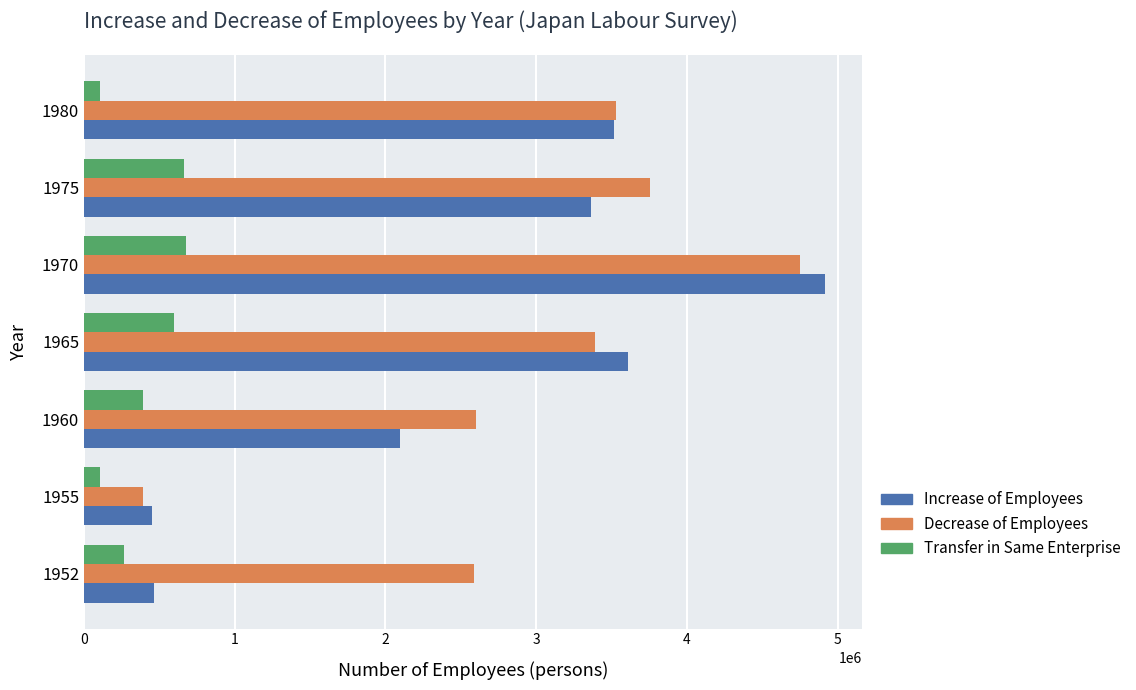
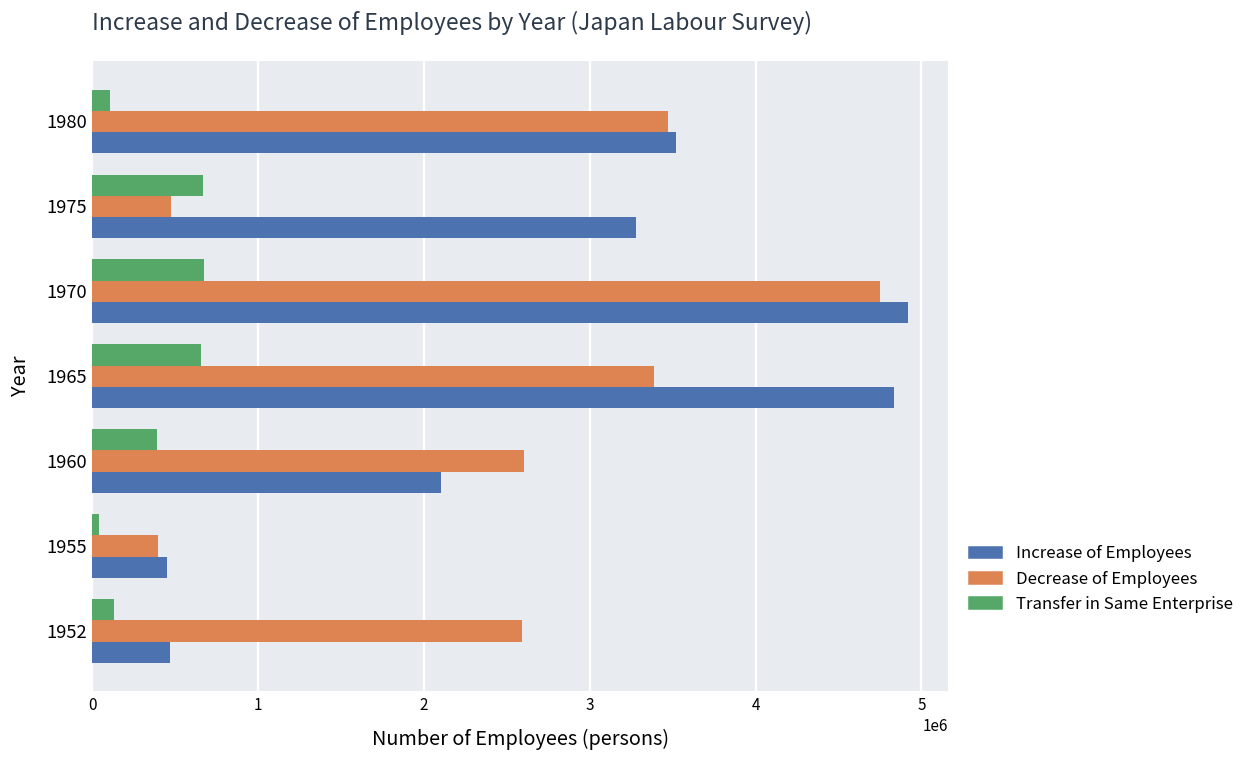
Decrease of Employees, 1980: 3530000 -> 3470000
Decrease of Employees, 1975: 3760000 -> 470000
Increase of Employees, 1975: 3360000 -> 3280000
Transfer in Same Enterprise, 1965: 600000 -> 650000
Increase of Employees, 1965: 3610000 -> 4830000
Transfer in Same Enterprise, 1955: 100000 -> 40000
Transfer in Same Enterprise, 1952: 270000 -> 130000
